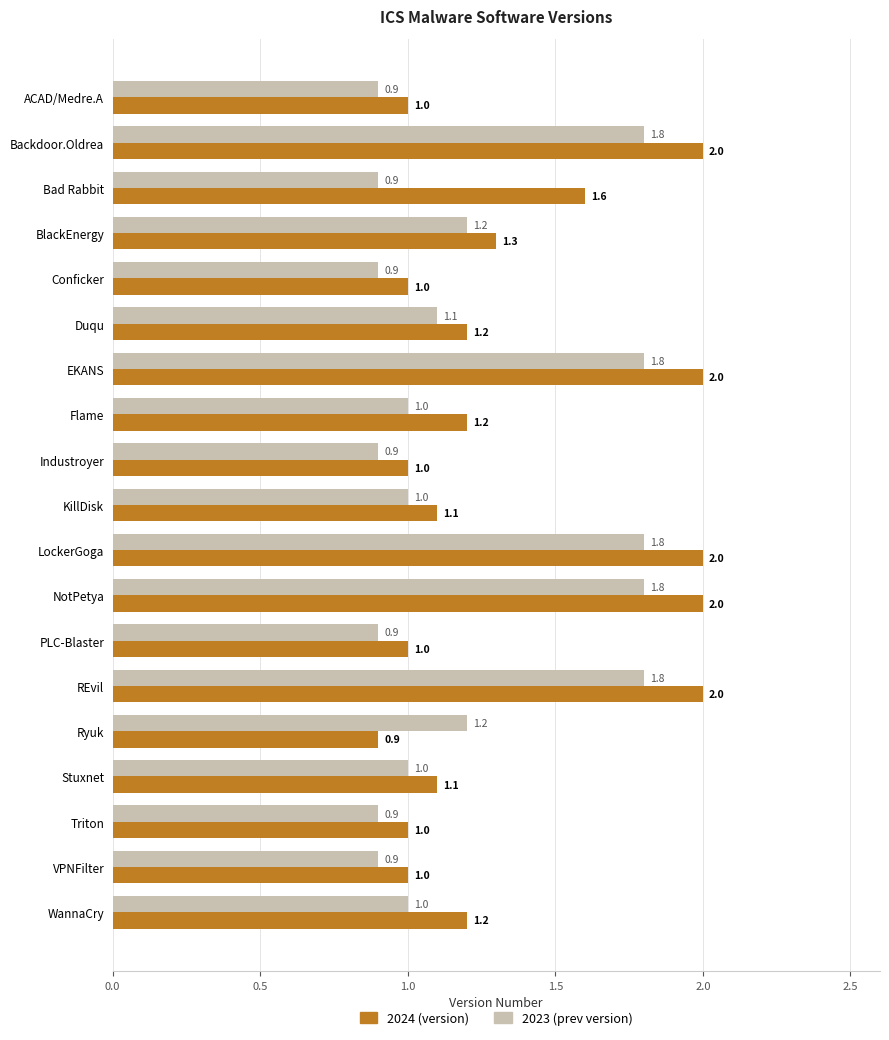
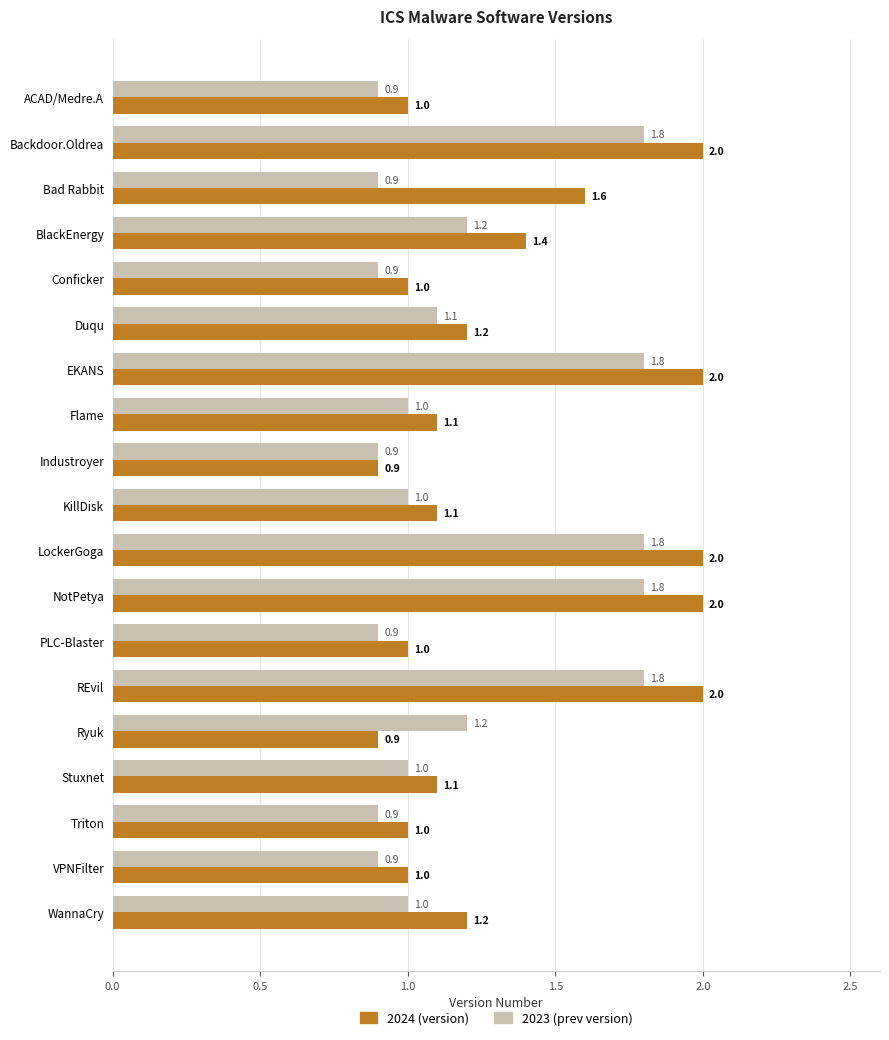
2024 (version), BlackEnergy: 1.3 -> 1.4
2024 (version), Flame: 1.2 -> 1.1
2024 (version), Industroyer: 1.0 -> 0.9
